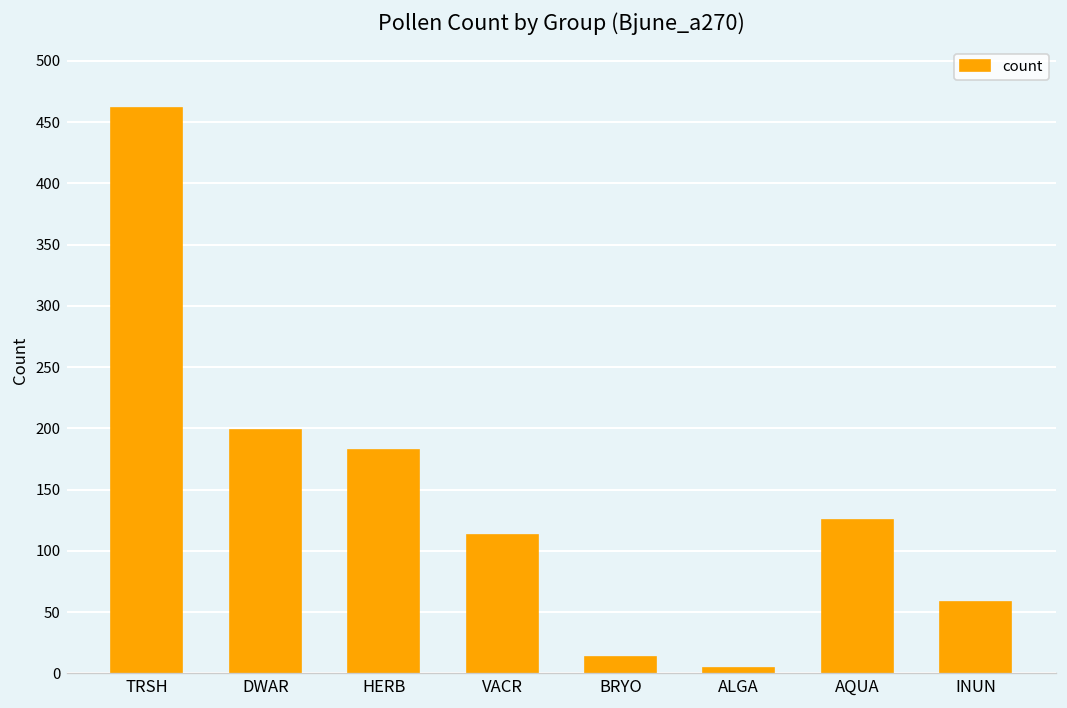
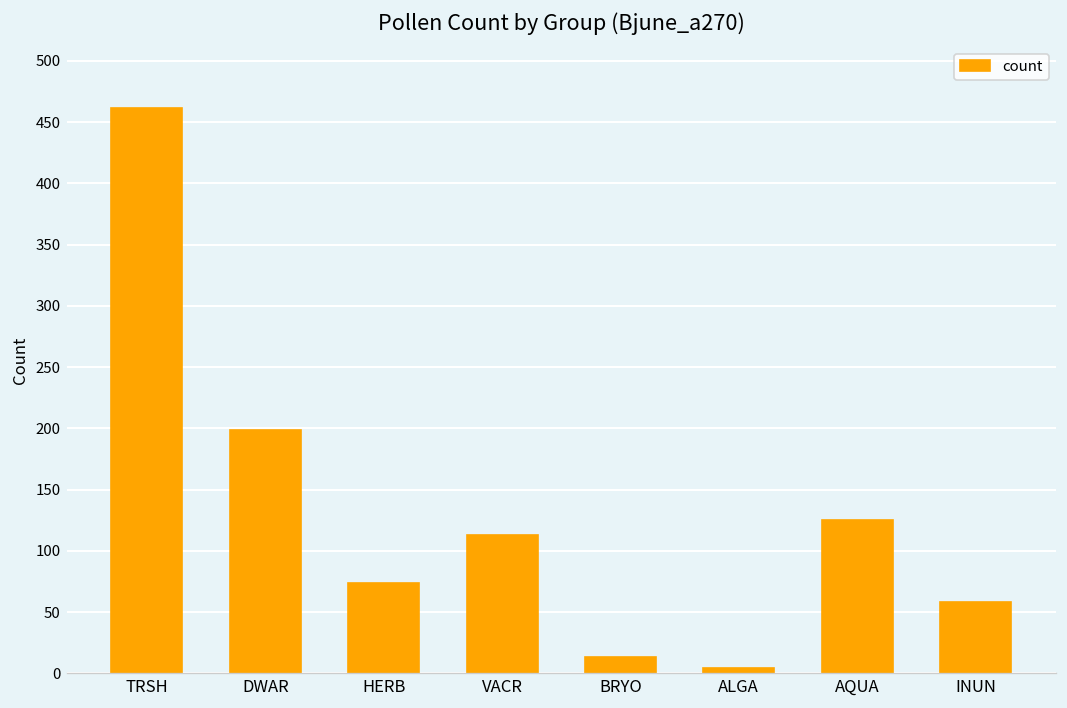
HERB: 182 -> 74
